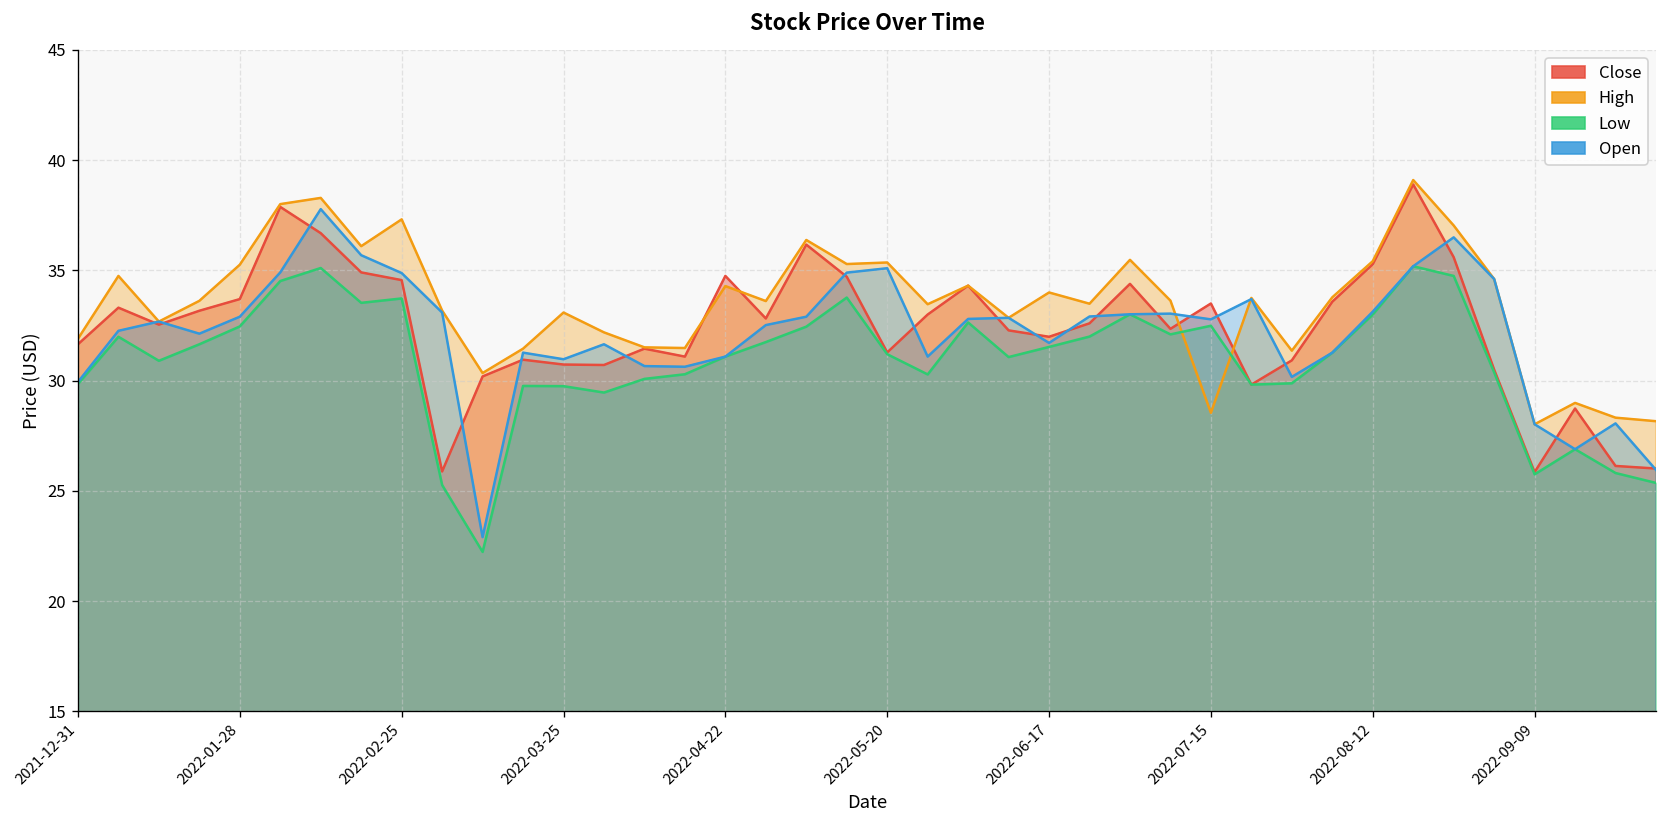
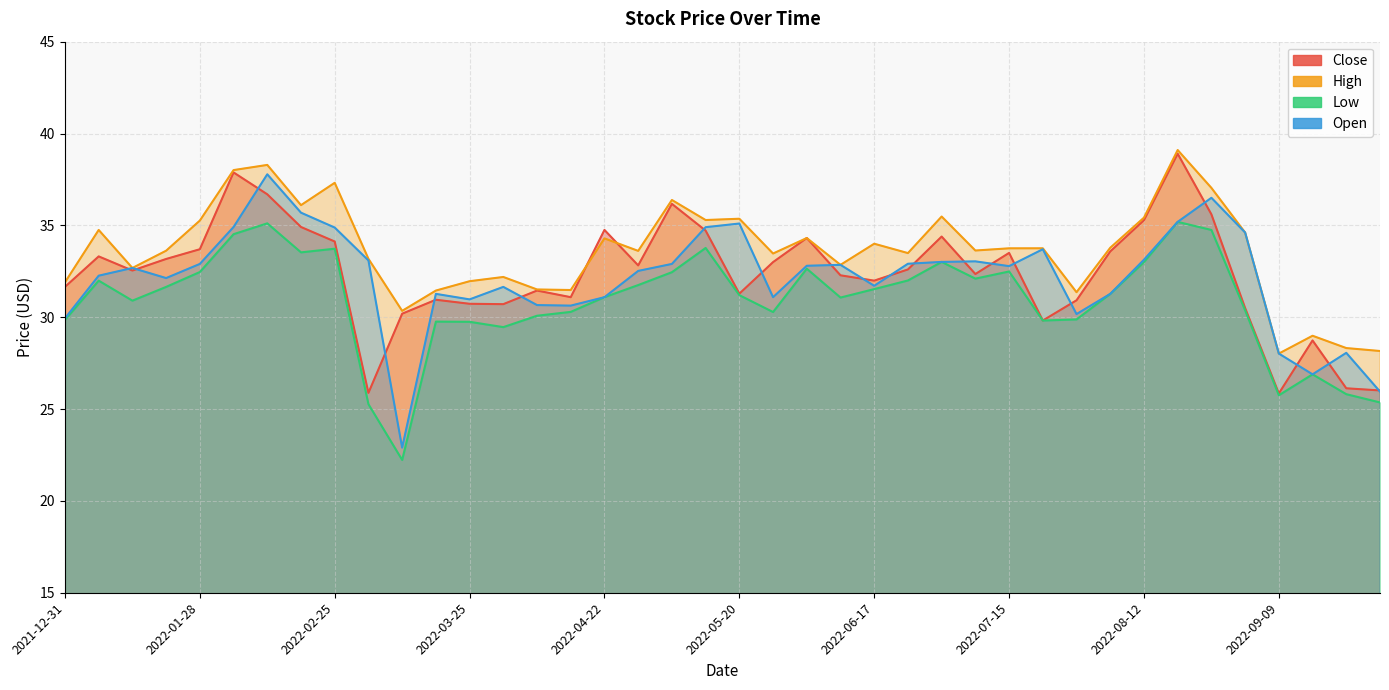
Close, 2022-02-25: 34.6 -> 34.1
High, 2022-03-25: 33.1 -> 32.0
High, 2022-07-15: 28.5 -> 33.8
